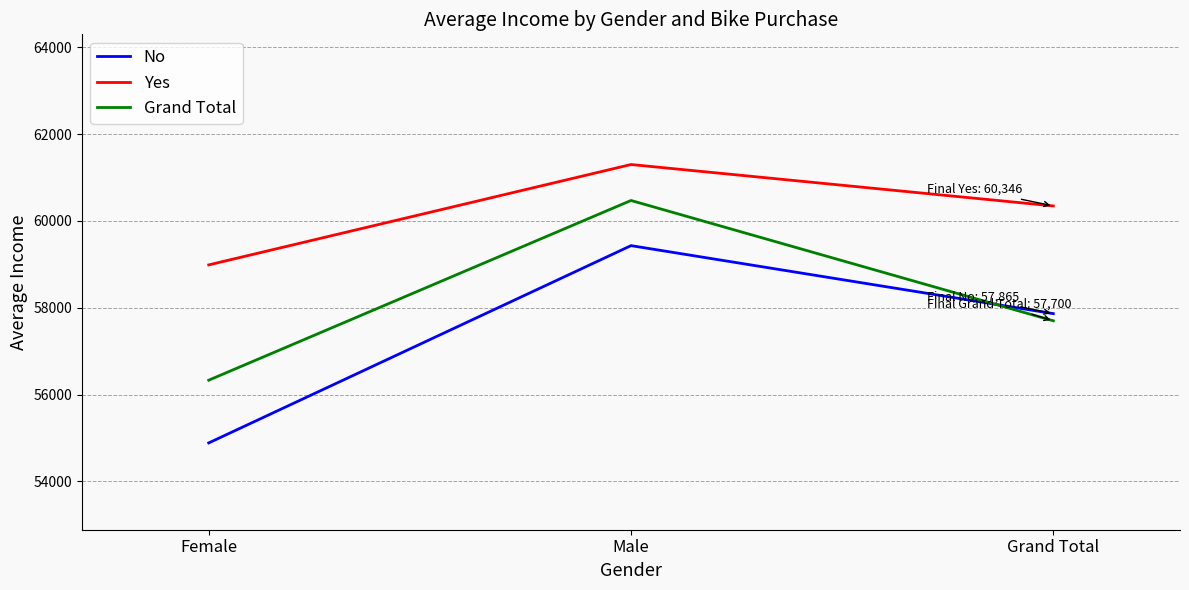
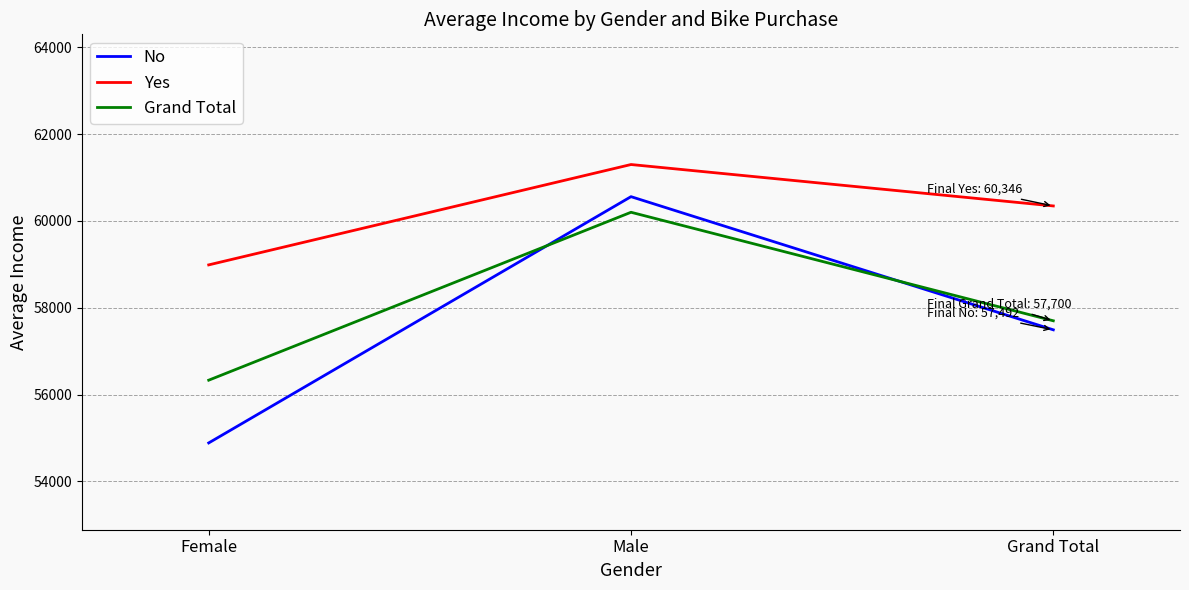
No, Male: 59400 -> 60600
Grand Total, Male: 60500 -> 60200
No, Grand Total: 57,865 -> 57,492
